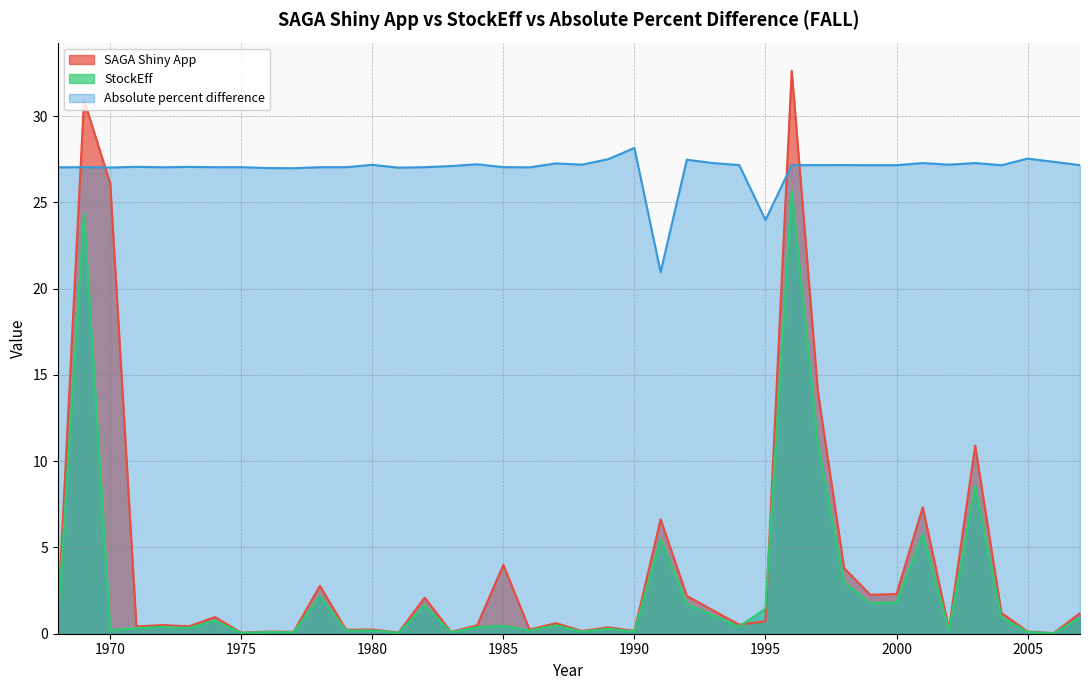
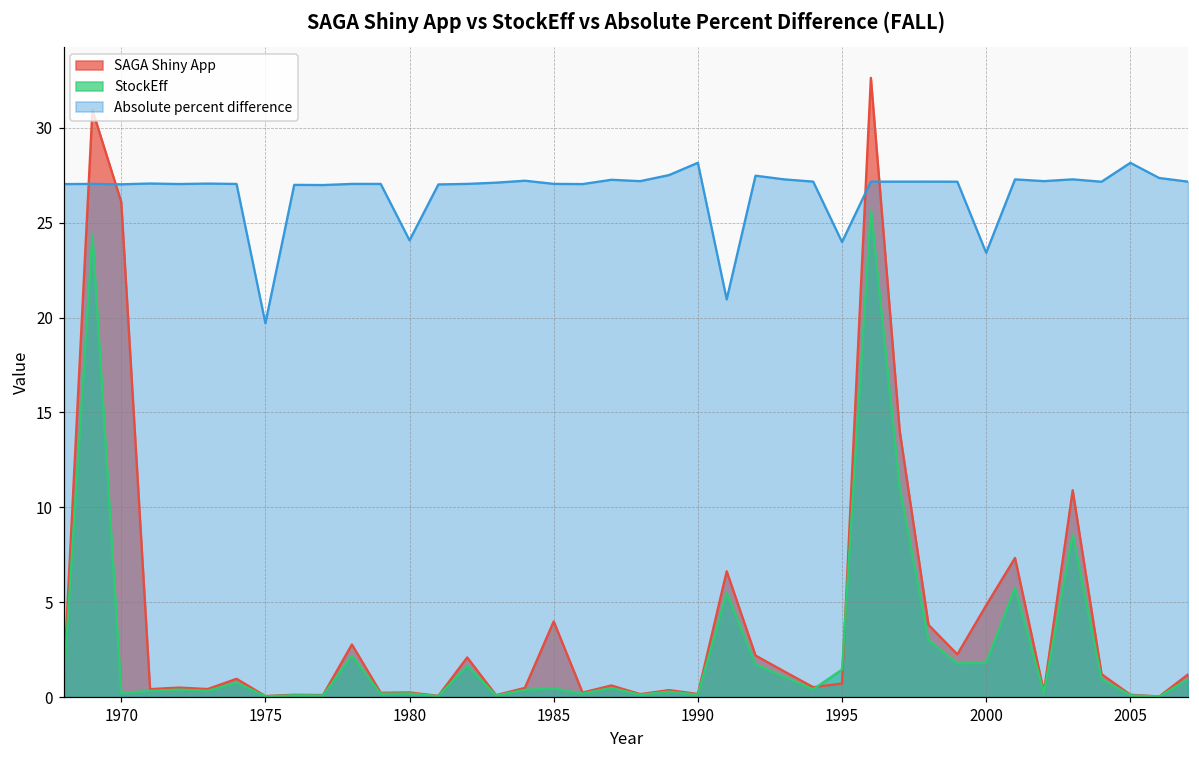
Absolute percent difference, 1975: 27.0 -> 19.7
Absolute percent difference, 1980: 27.2 -> 24.1
SAGA Shiny App, 2000: 2.3 -> 4.8
Absolute percent difference, 2000: 27.2 -> 23.4
Absolute percent difference, 2005: 27.5 -> 28.2
